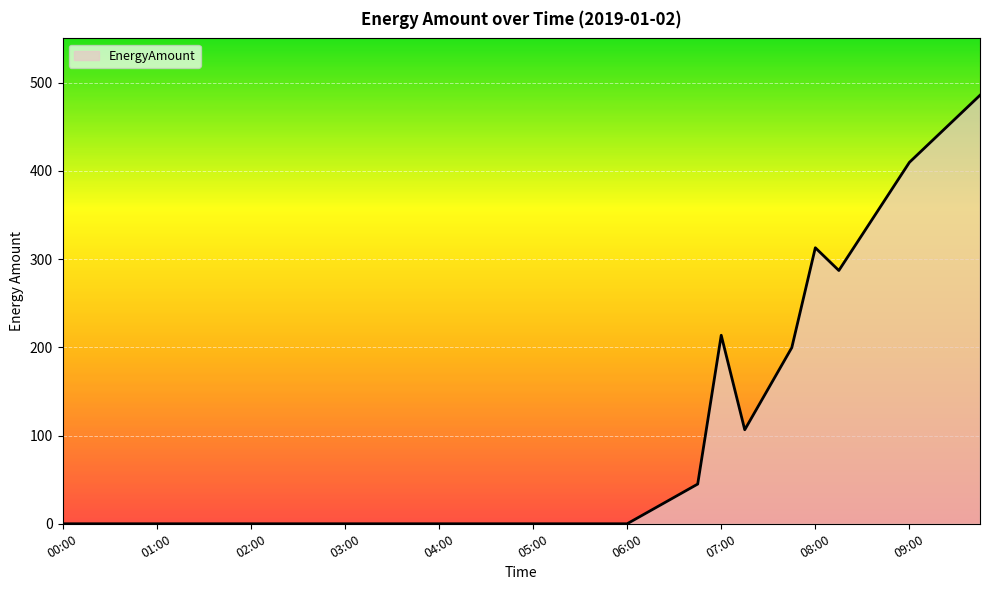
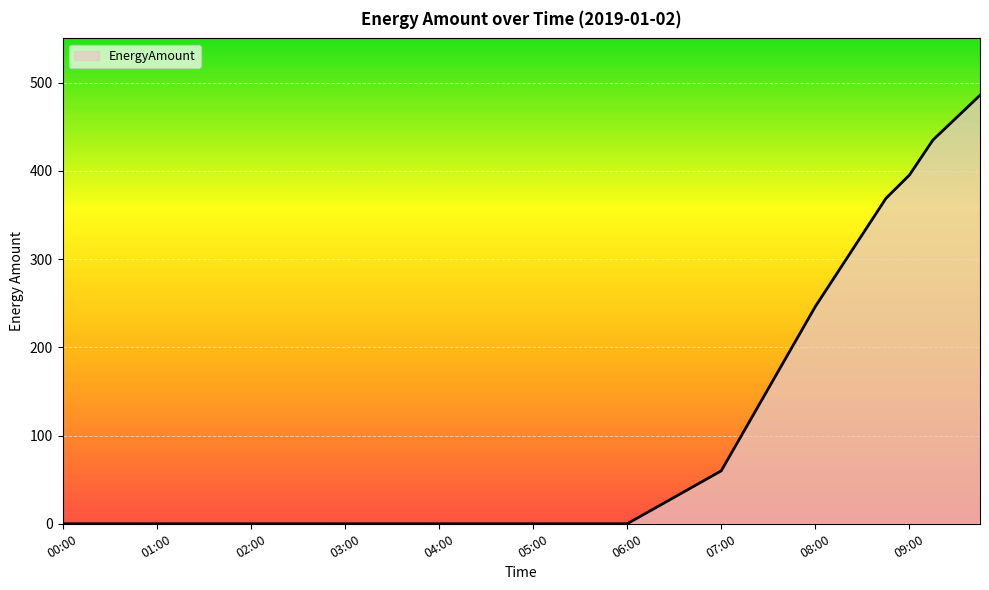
07:00: 210 -> 60
08:00: 310 -> 250
09:00: 410 -> 400
